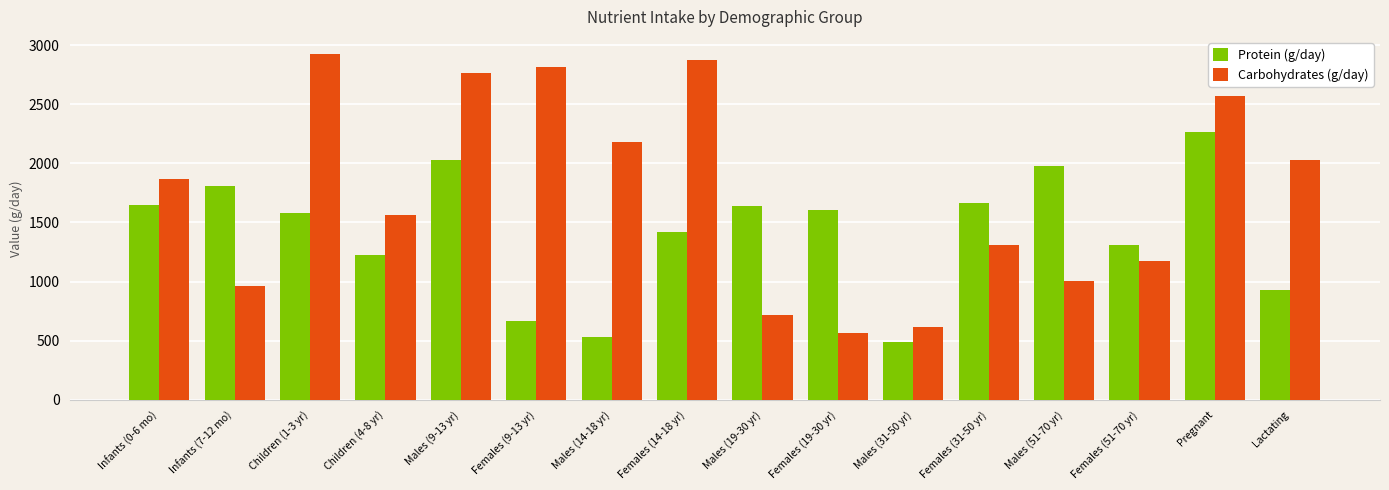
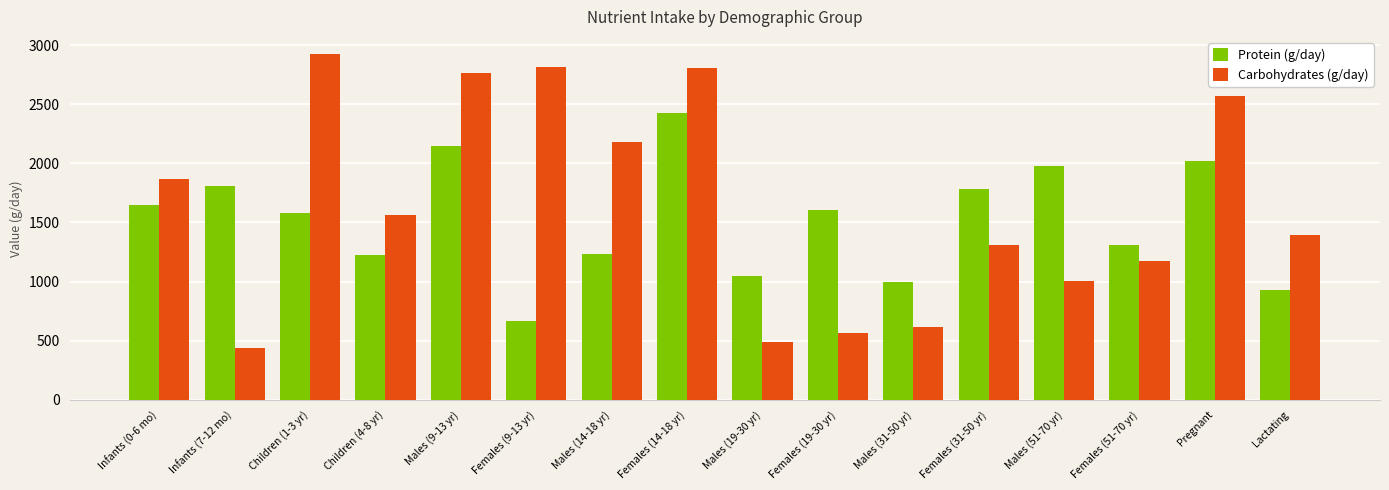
Carbohydrates (g/day), Infants (7-12 mo): 960 -> 440
Protein (g/day), Males (9-13 yr): 2030 -> 2150
Protein (g/day), Males (14-18 yr): 530 -> 1230
Protein (g/day), Females (14-18 yr): 1420 -> 2430
Carbohydrates (g/day), Females (14-18 yr): 2880 -> 2800
Protein (g/day), Males (19-30 yr): 1640 -> 1050
Carbohydrates (g/day), Males (19-30 yr): 720 -> 490
Protein (g/day), Males (31-50 yr): 490 -> 1000
Protein (g/day), Females (31-50 yr): 1660 -> 1790
Protein (g/day), Pregnant: 2270 -> 2020
Carbohydrates (g/day), Lactating: 2030 -> 1390
